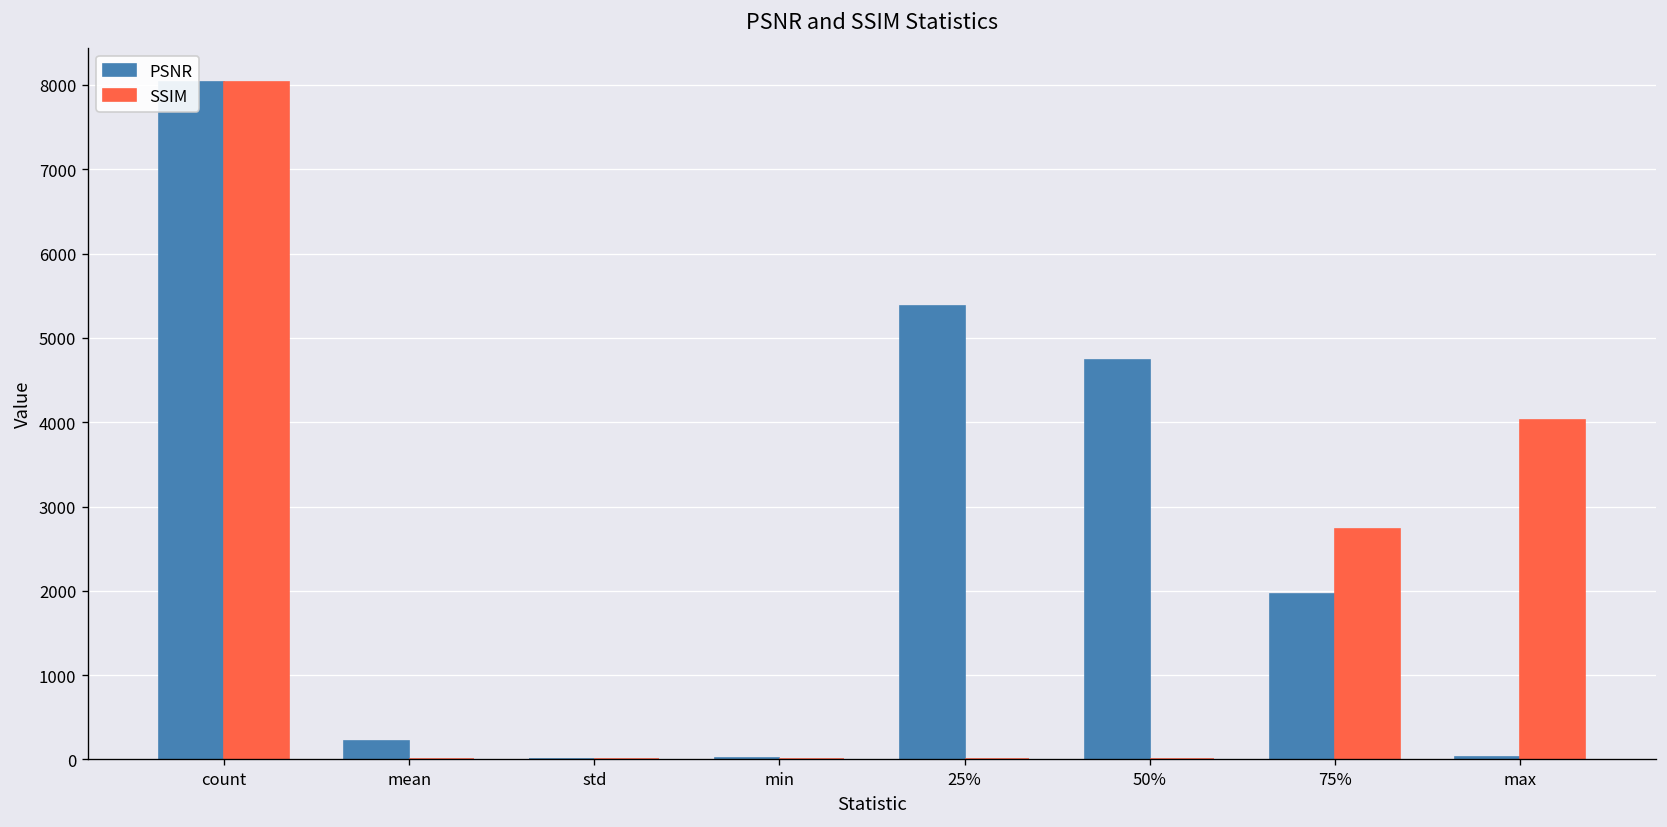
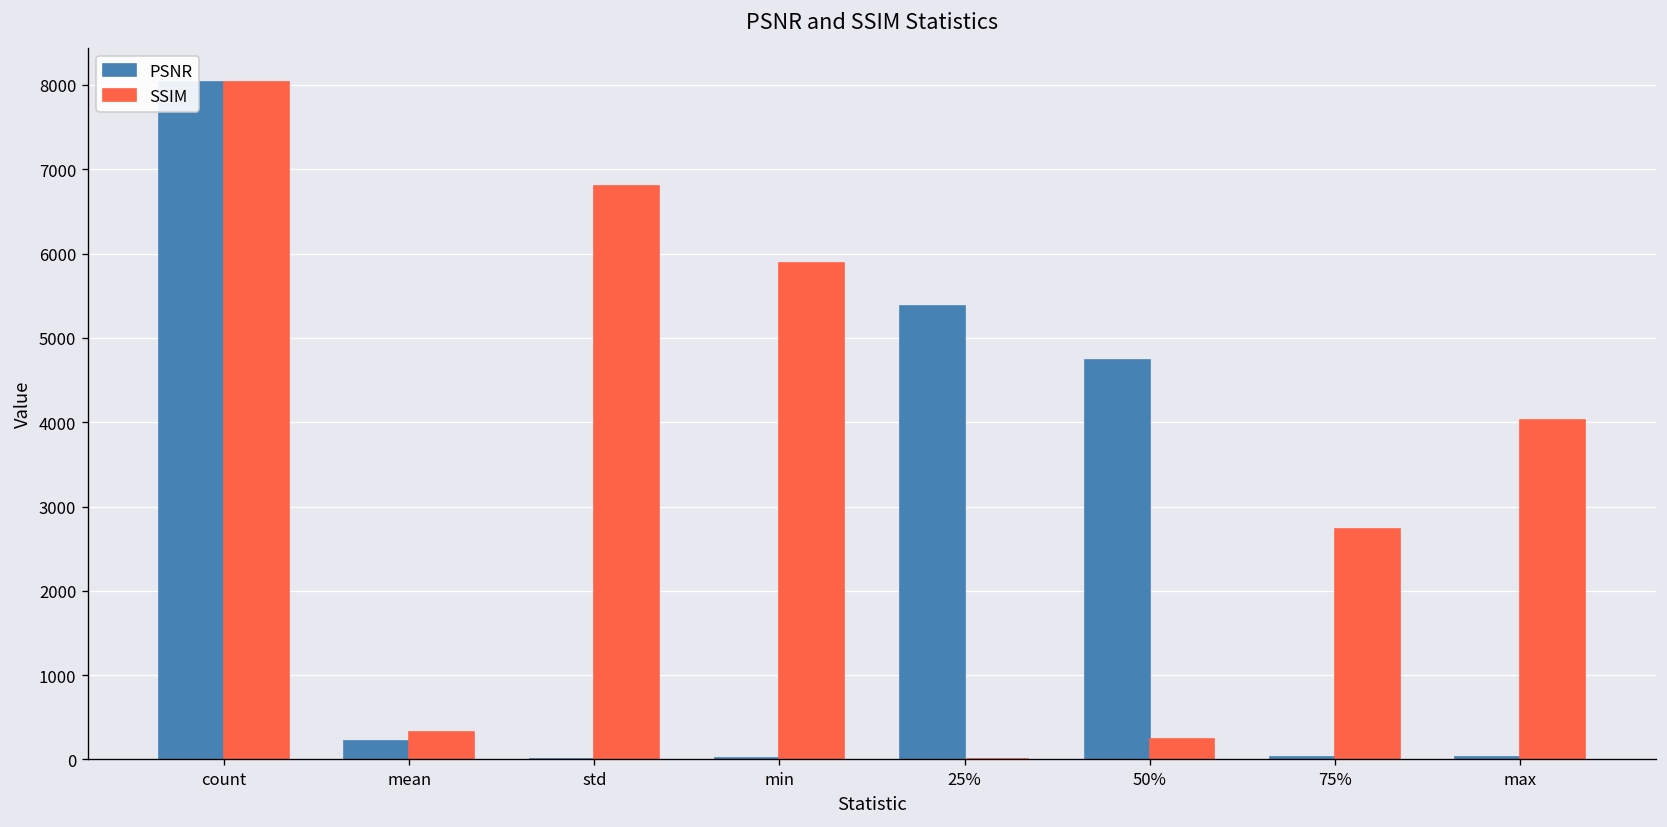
SSIM, mean: 0 -> 300
SSIM, std: 0 -> 6800
SSIM, min: 0 -> 5900
SSIM, 50%: 0 -> 200
PSNR, 75%: 2000 -> 0
